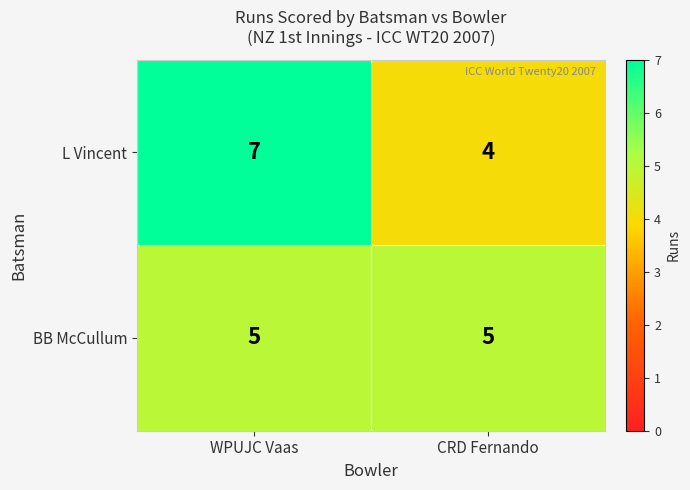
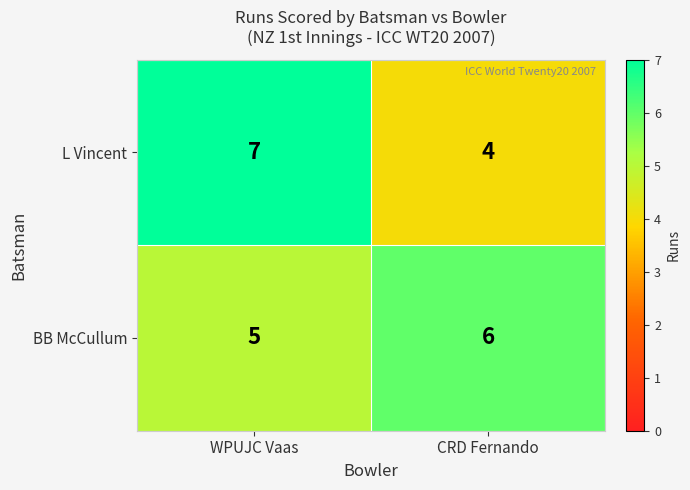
BB McCullum, CRD Fernando: 5 -> 6
